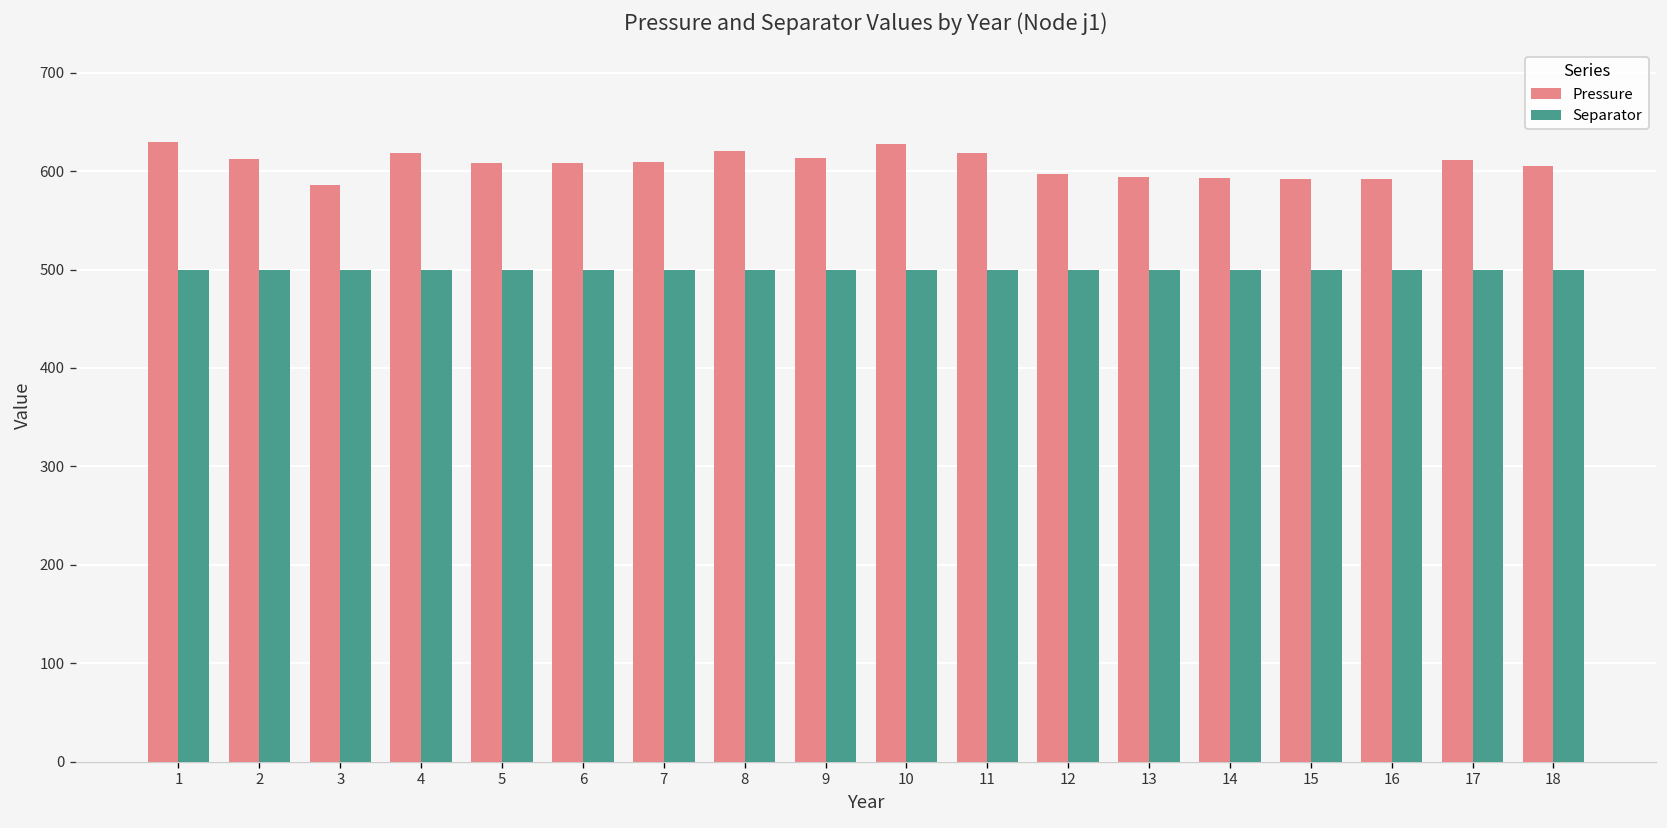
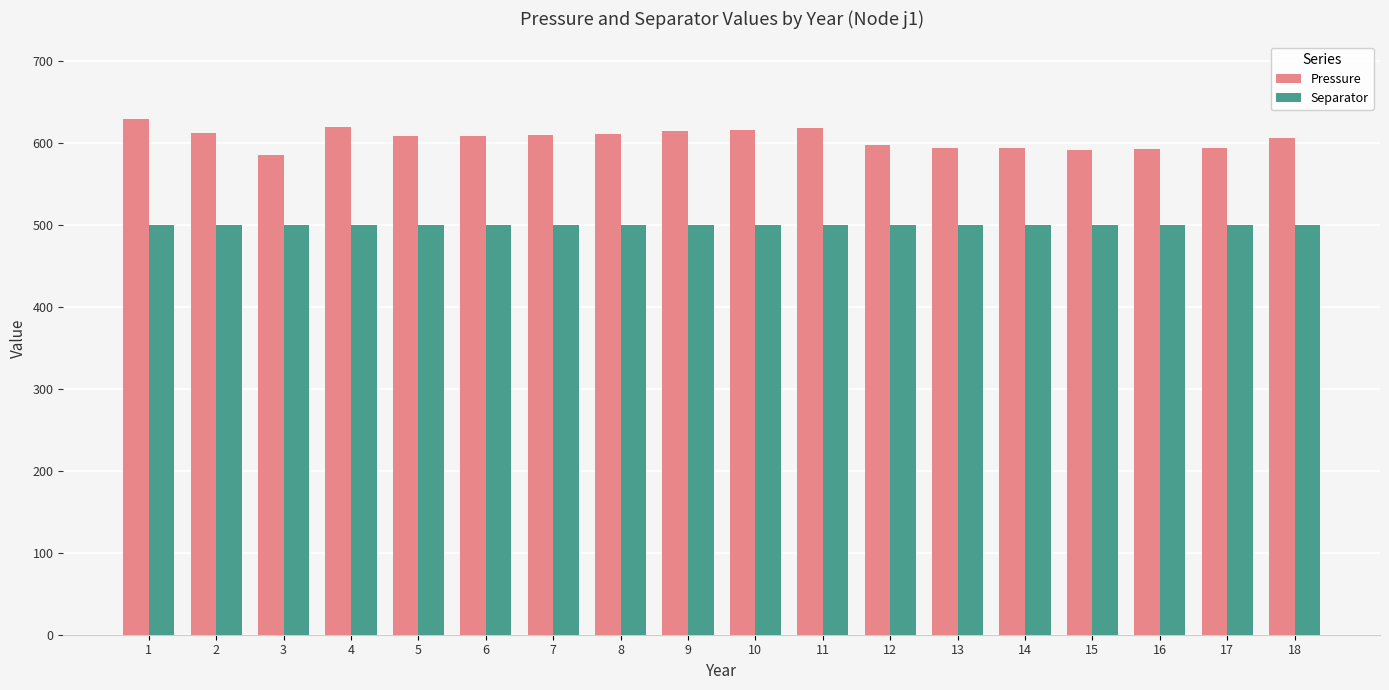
Pressure, 8: 620 -> 610
Pressure, 10: 630 -> 620
Pressure, 17: 610 -> 590
